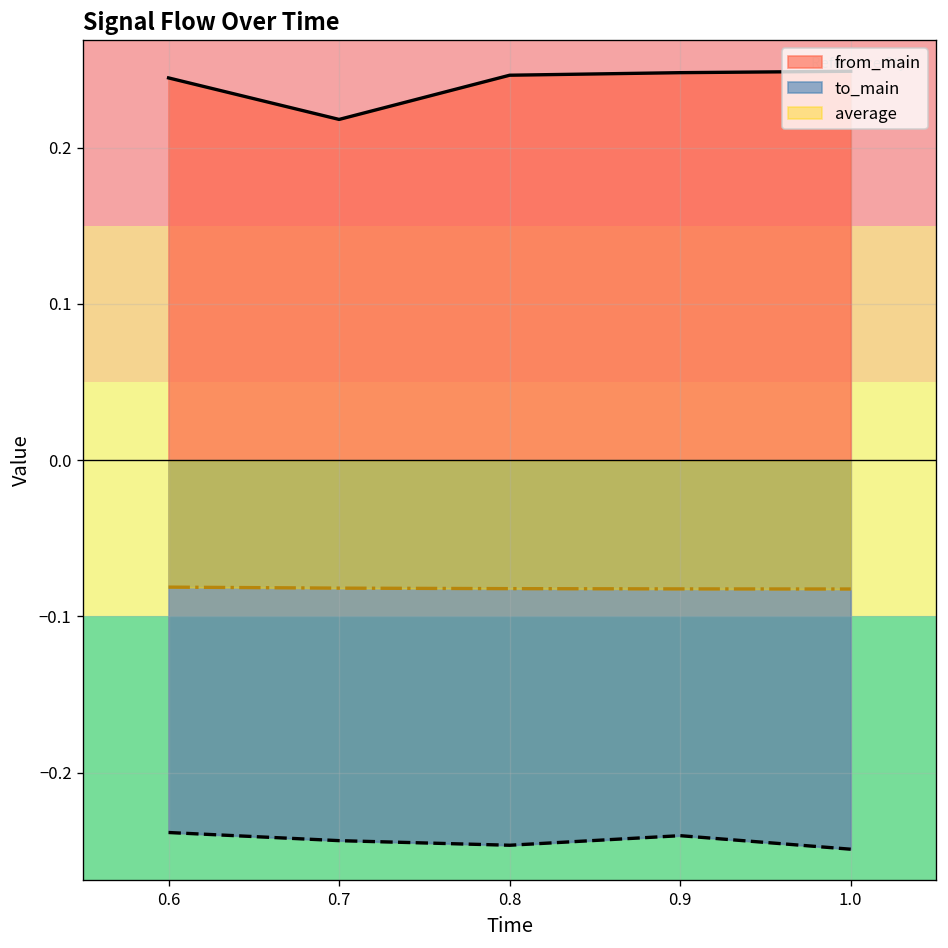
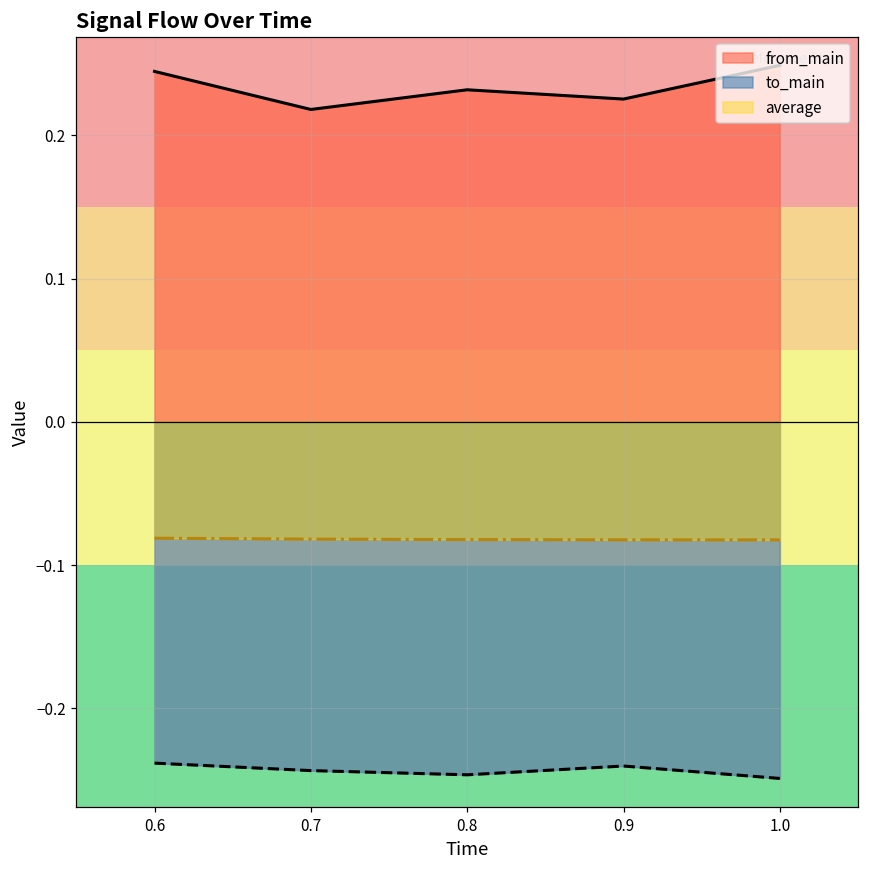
from_main, 0.8: 0.246 -> 0.232
from_main, 0.9: 0.248 -> 0.225
